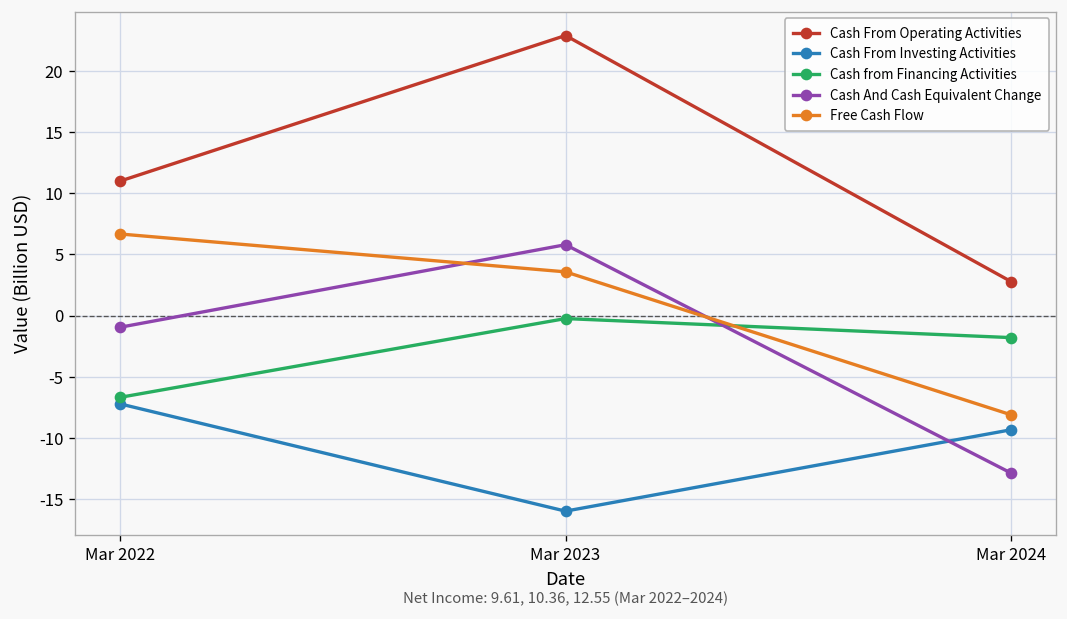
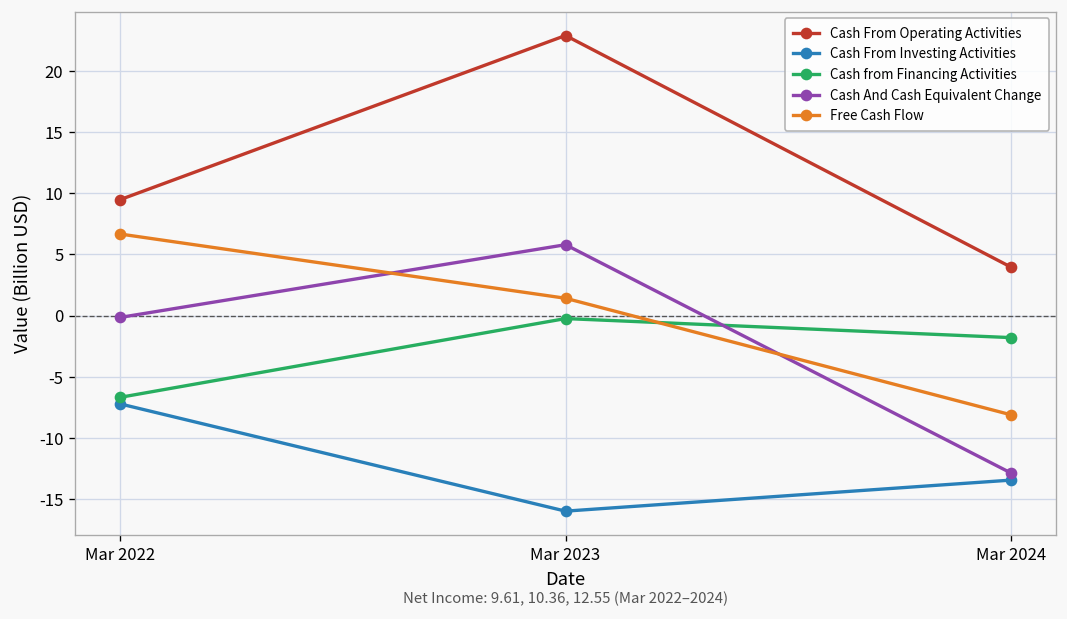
Cash From Operating Activities, Mar 2022: 11.0 -> 9.5
Cash And Cash Equivalent Change, Mar 2022: -1.0 -> -0.2
Free Cash Flow, Mar 2023: 3.6 -> 1.4
Cash From Operating Activities, Mar 2024: 2.8 -> 4.0
Cash From Investing Activities, Mar 2024: -9.3 -> -13.5
